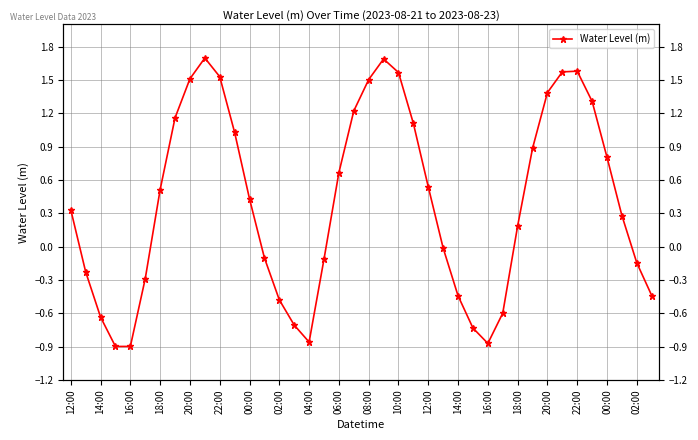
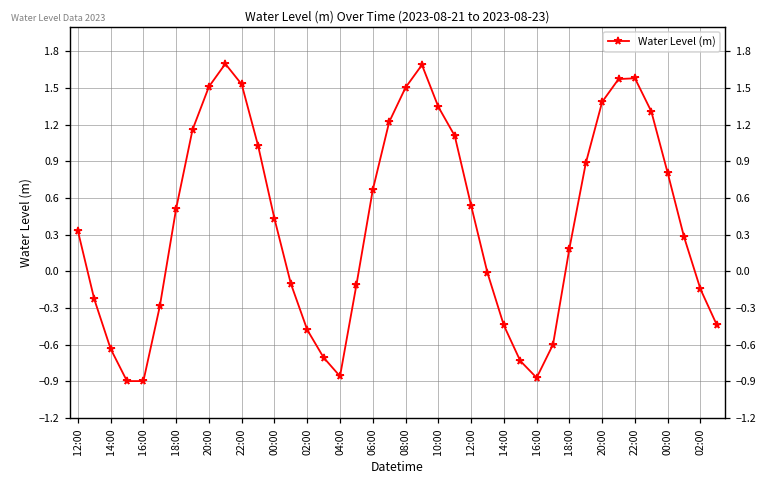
10:00: 1.57 -> 1.35
